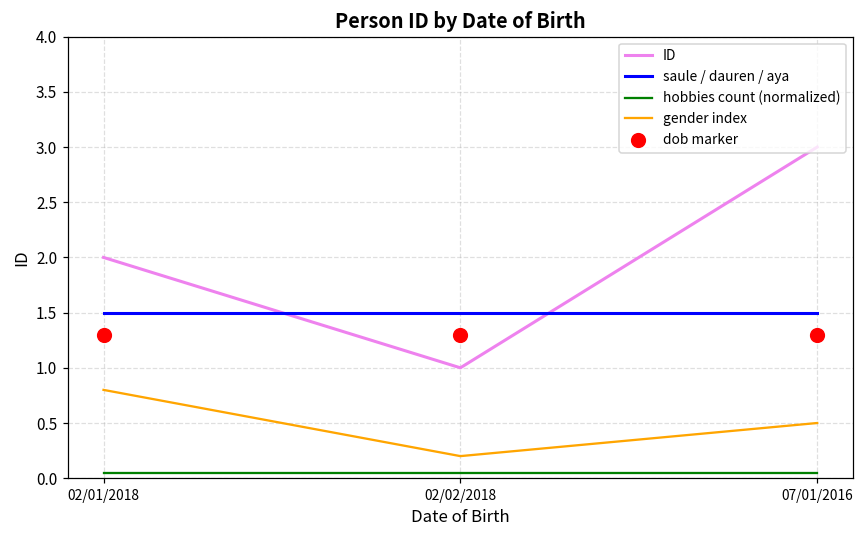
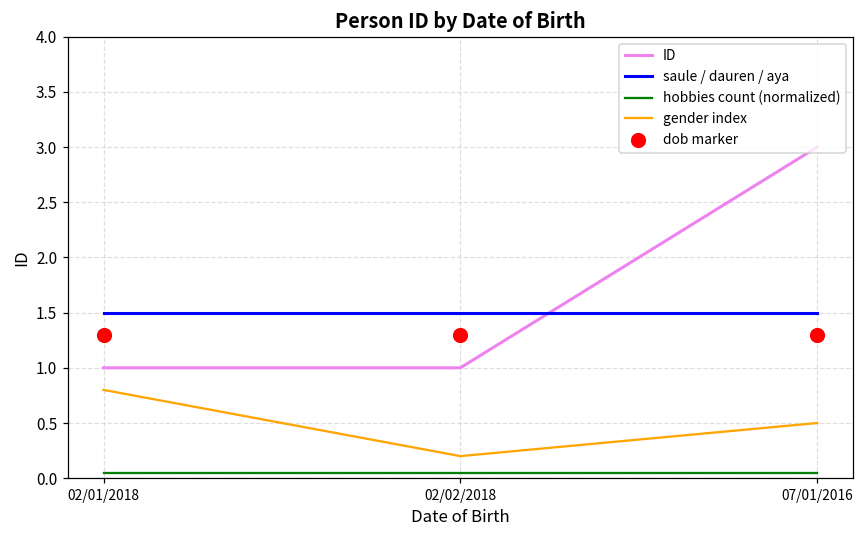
ID, 02/01/2018: 2 -> 1
